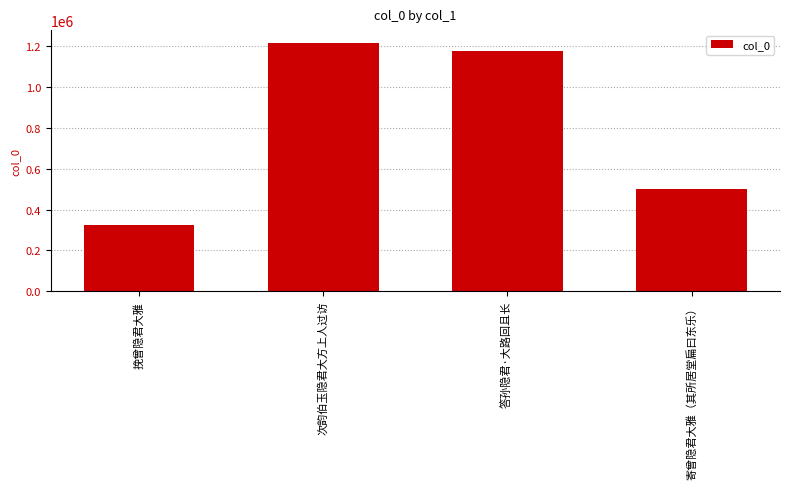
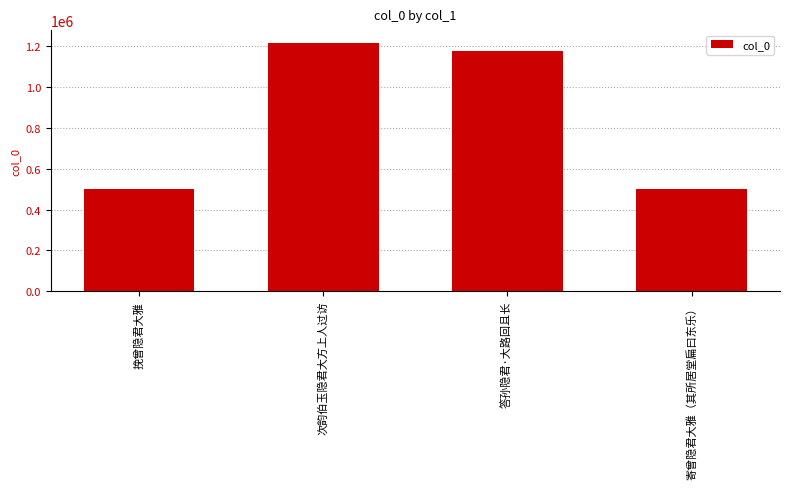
挽曾隐君大雅: 320000 -> 500000
